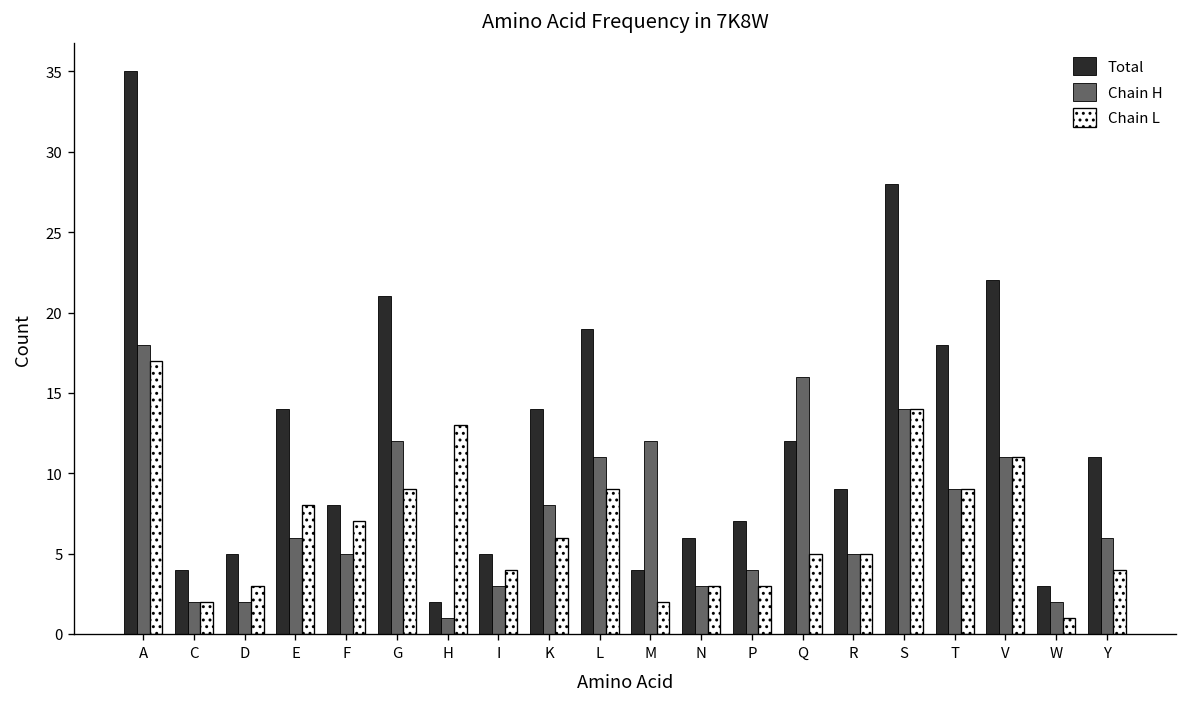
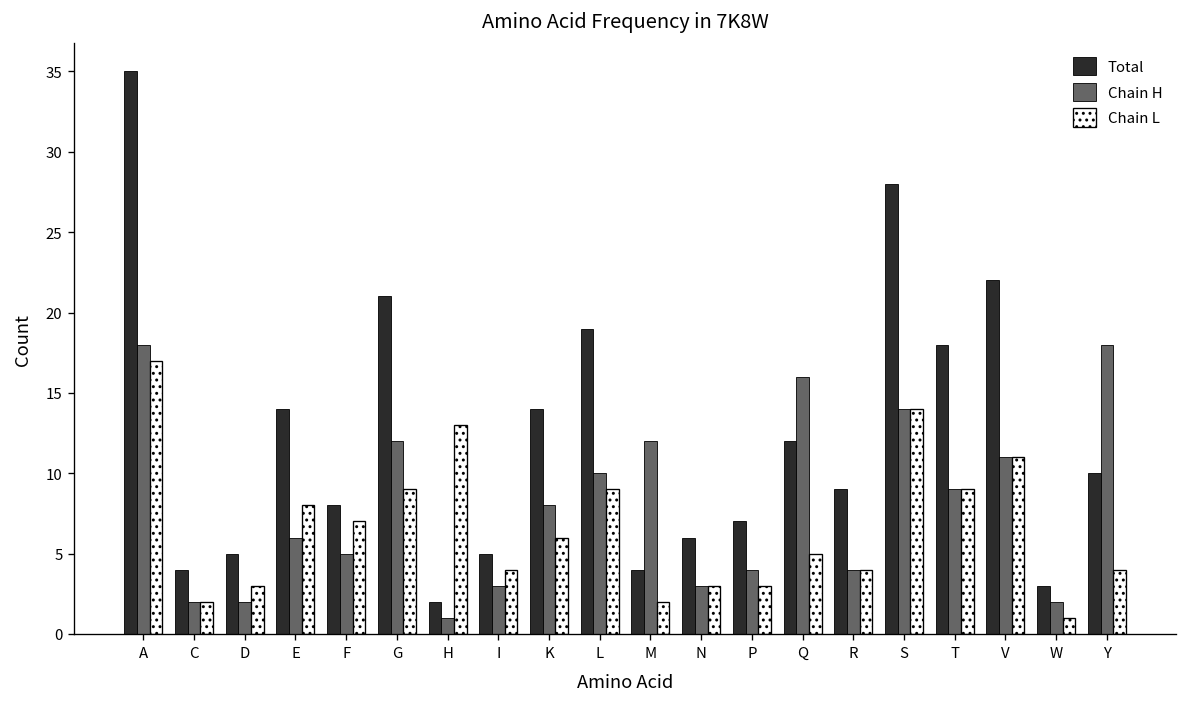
Chain H, L: 11 -> 10
Chain H, R: 5 -> 4
Chain L, R: 5 -> 4
Total, Y: 11 -> 10
Chain H, Y: 6 -> 18
